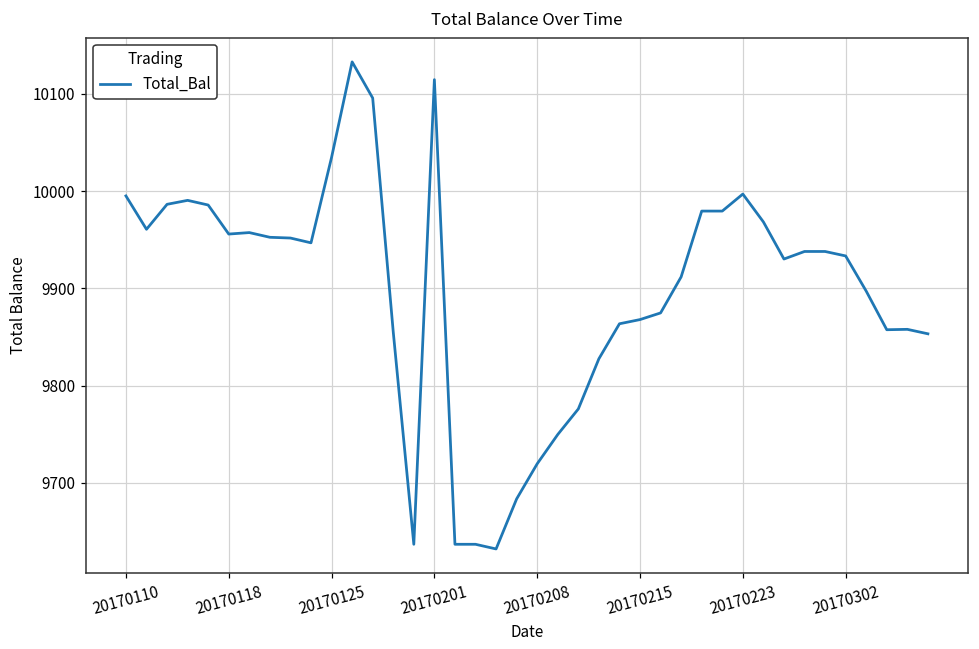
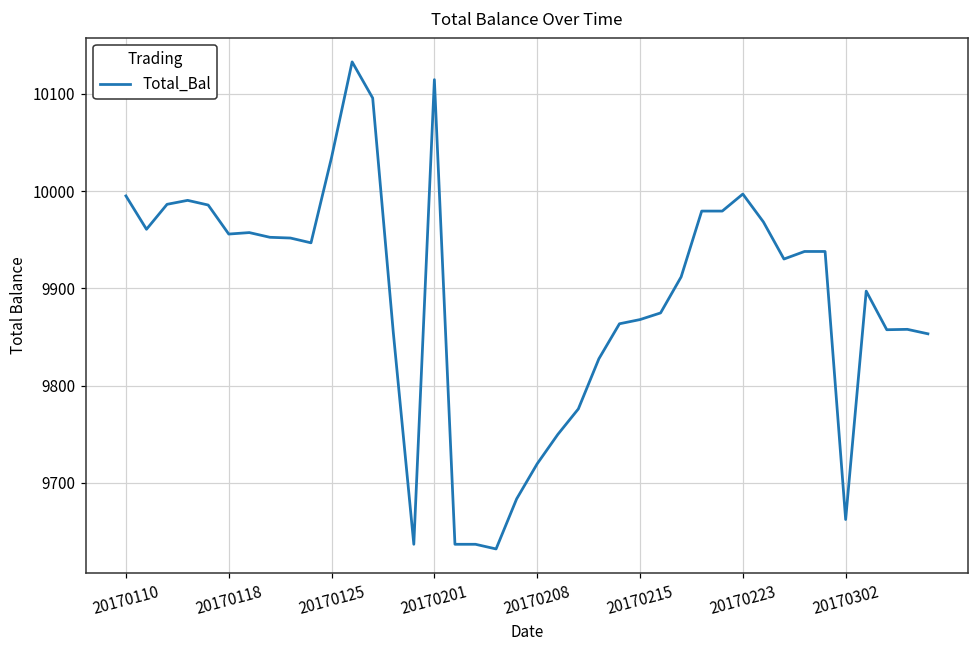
20170302: 9930 -> 9660
